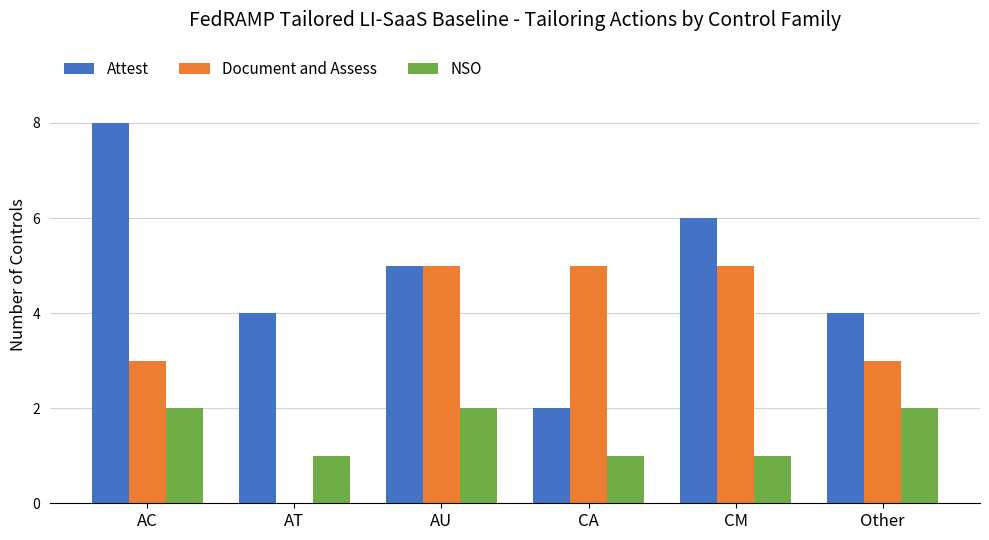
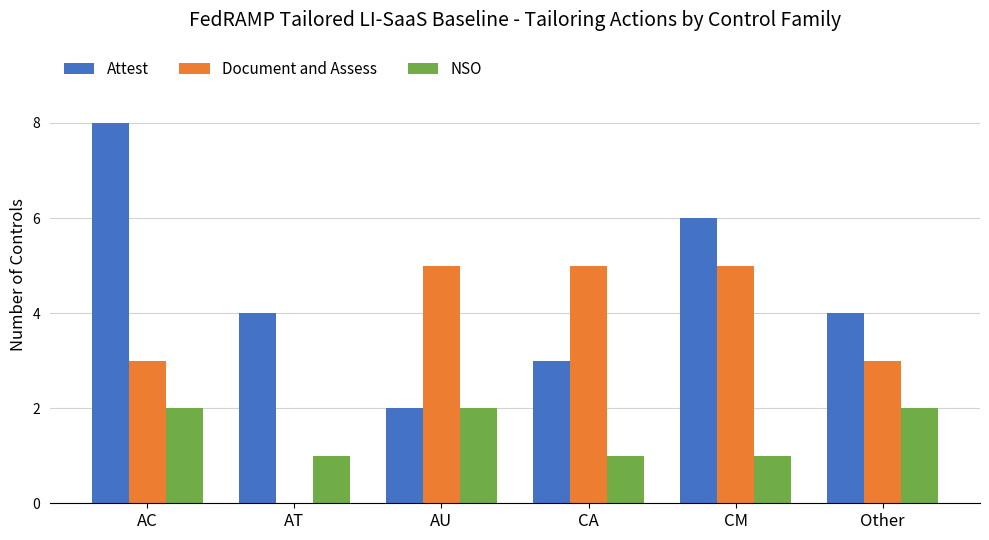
Attest, AU: 5 -> 2
Attest, CA: 2 -> 3
